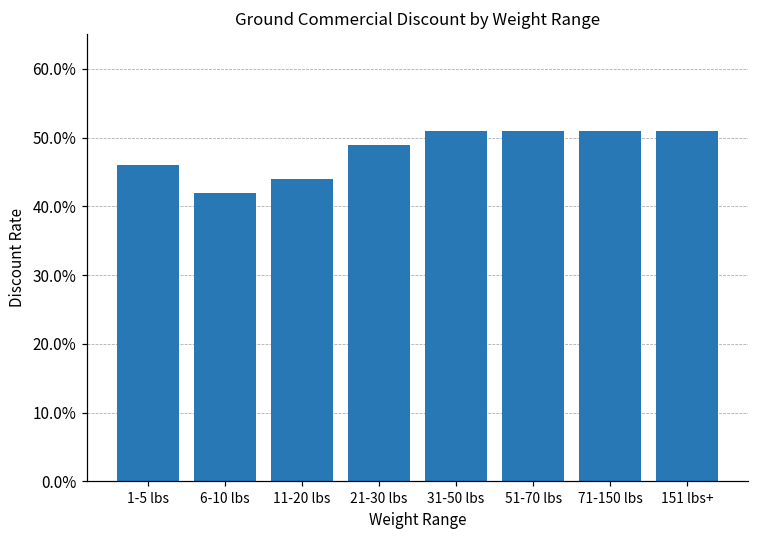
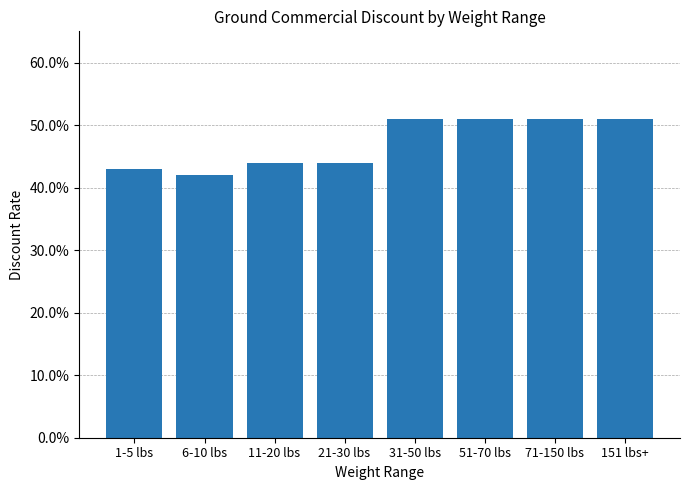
1-5 lbs: 46% -> 43%
21-30 lbs: 49% -> 44%
